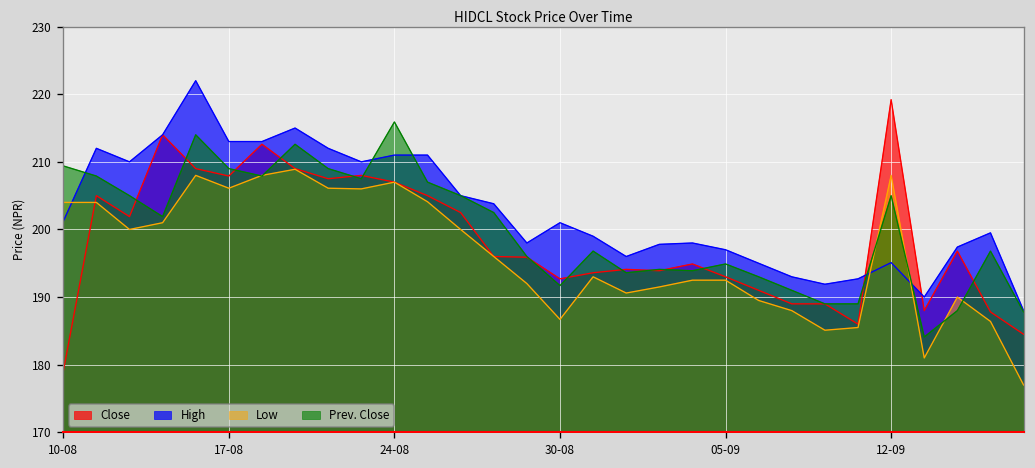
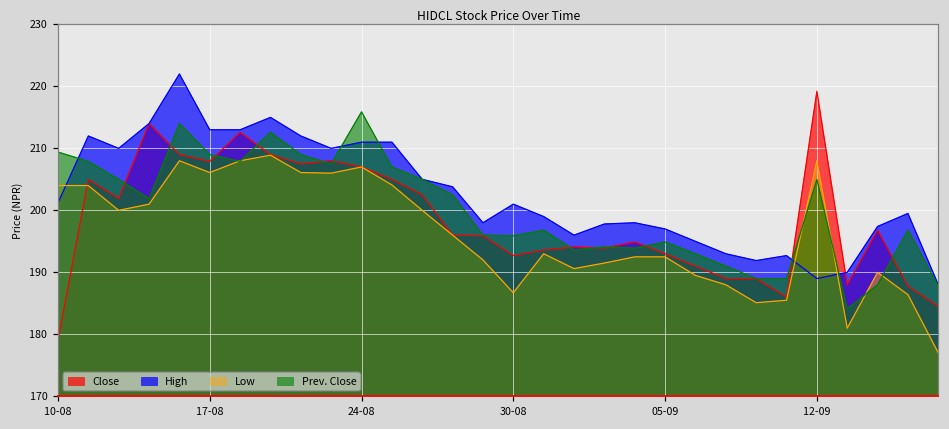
Prev. Close, 30-08: 192 -> 196
High, 12-09: 195 -> 189
